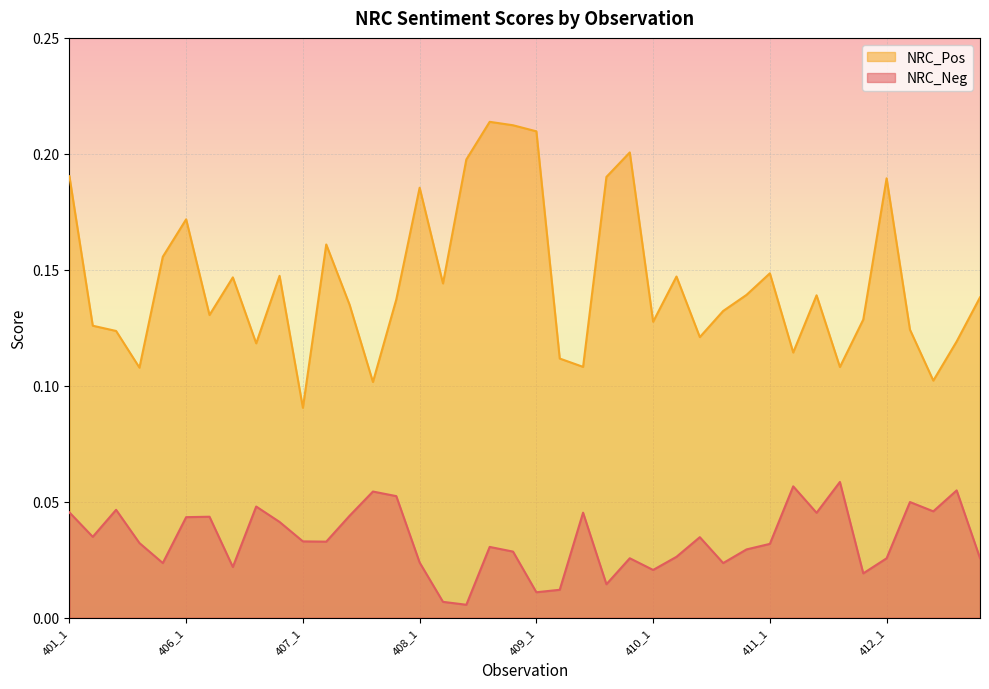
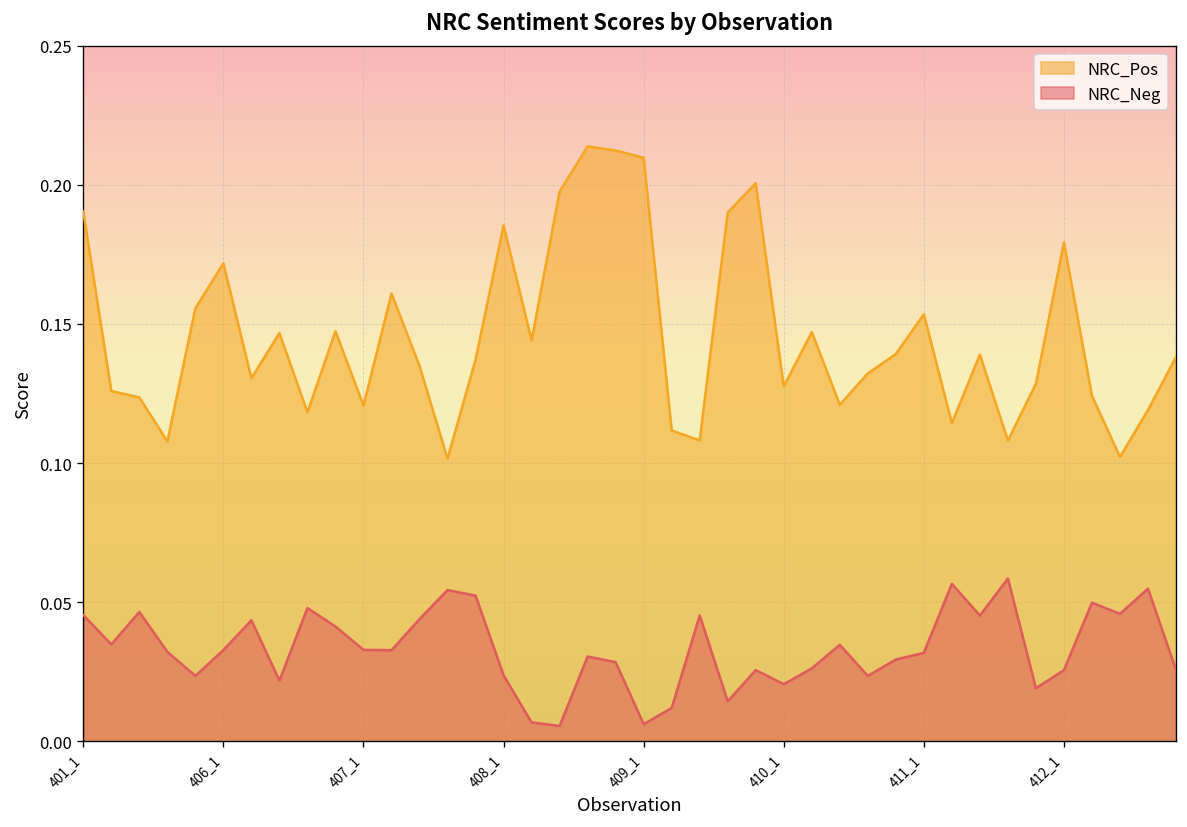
NRC_Neg, 406_1: 0.043 -> 0.033
NRC_Pos, 407_1: 0.091 -> 0.121
NRC_Neg, 409_1: 0.011 -> 0.006
NRC_Pos, 411_1: 0.148 -> 0.154
NRC_Pos, 412_1: 0.189 -> 0.179
